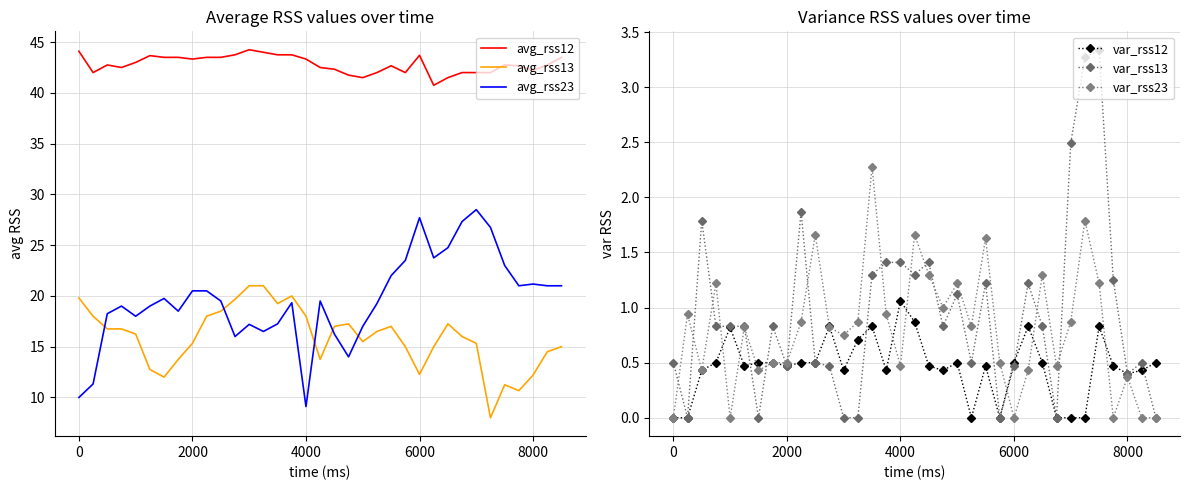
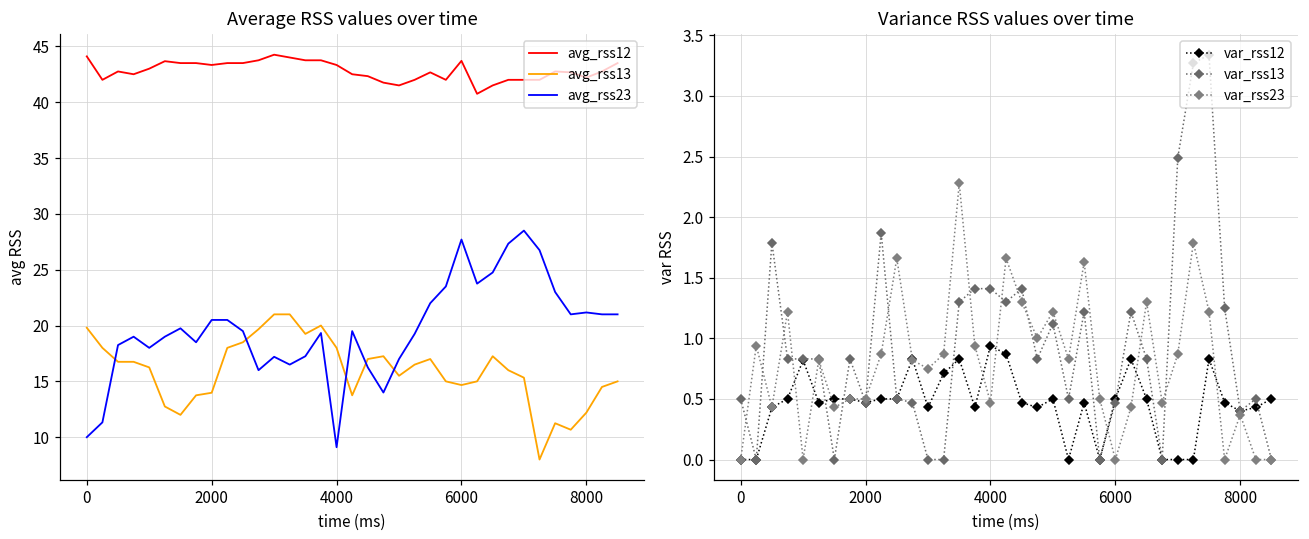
Average RSS values over time, avg_rss13, 2000: 15.3 -> 14.0
Average RSS values over time, avg_rss13, 6000: 12.3 -> 14.7
Variance RSS values over time, var_rss12, 4000: 1.06 -> 0.94
